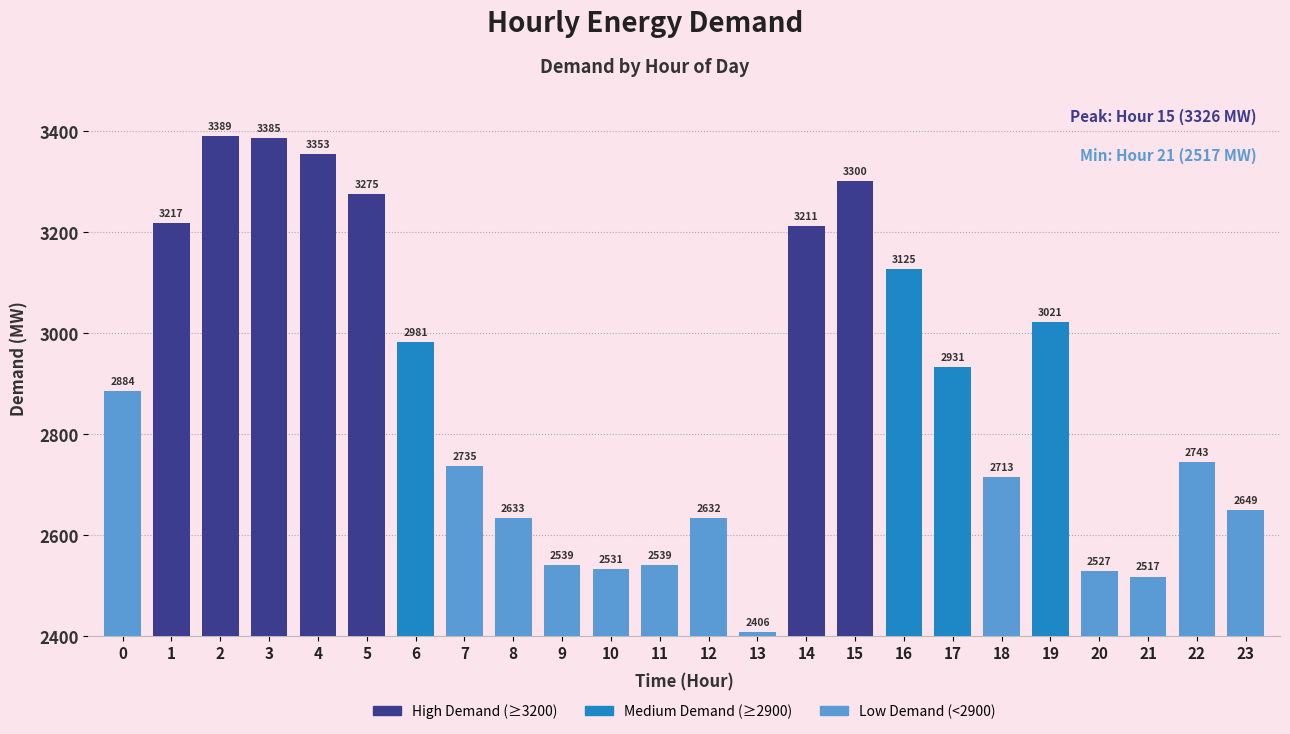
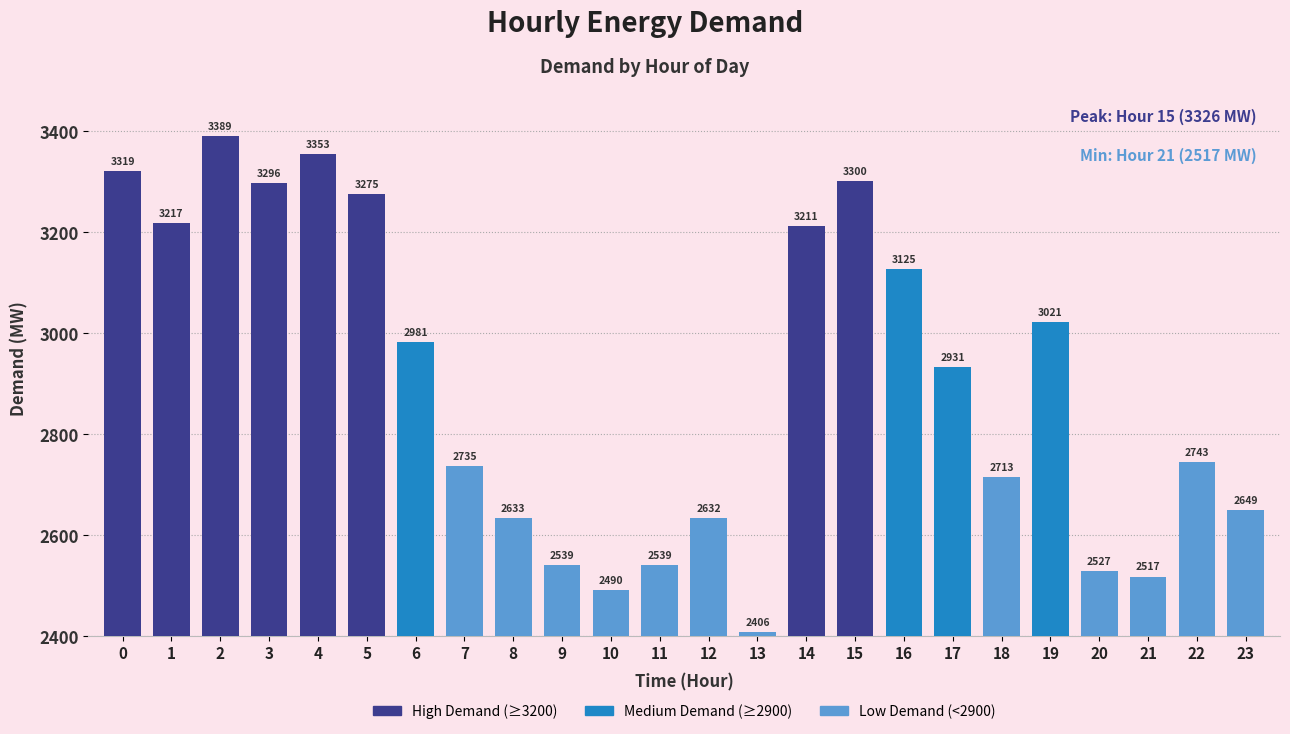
0: 2884 -> 3319
3: 3385 -> 3296
10: 2531 -> 2490
